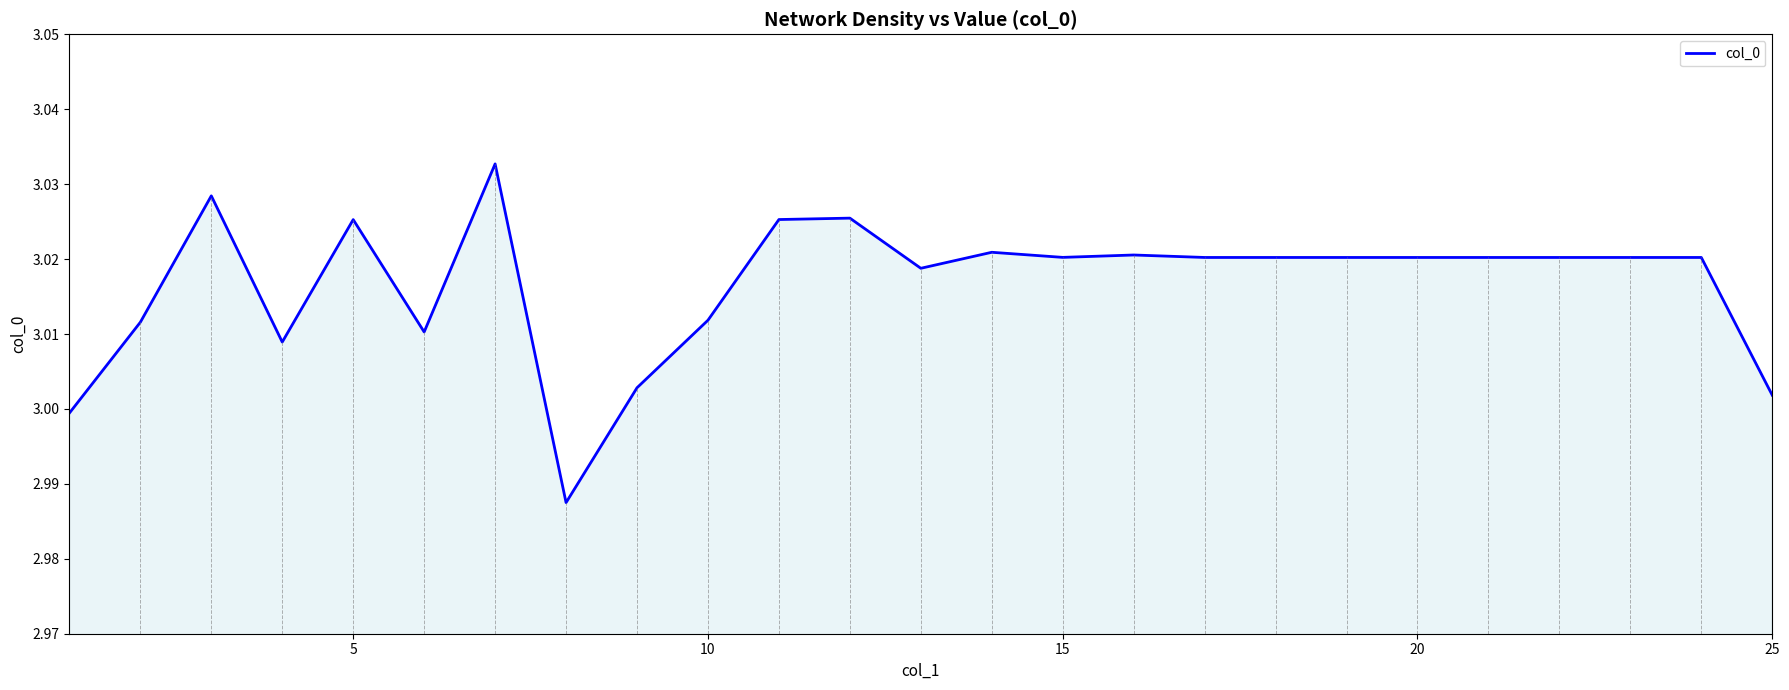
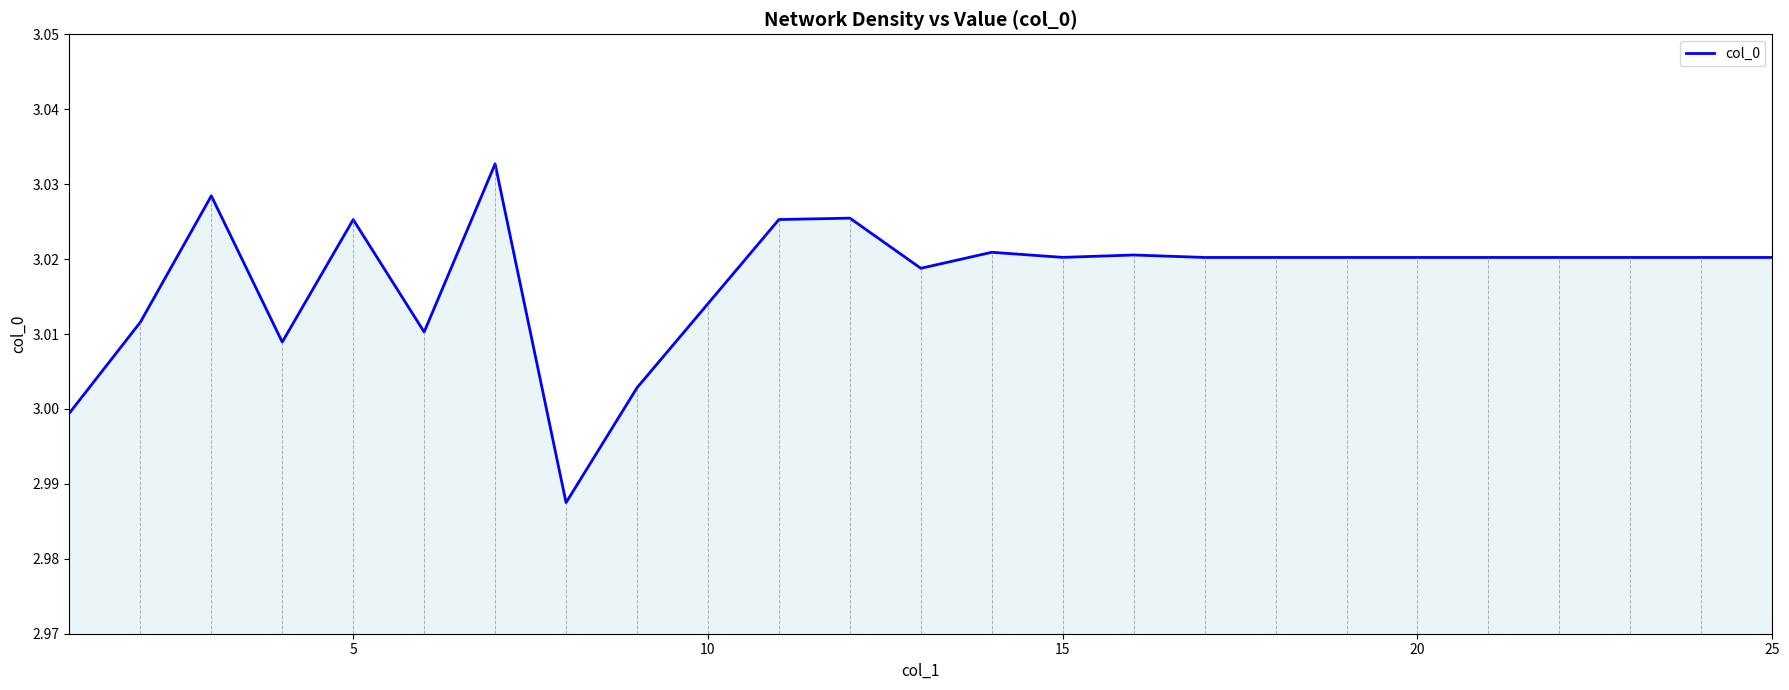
col_0, 10: 3.012 -> 3.014
col_0, 25: 3.002 -> 3.020
